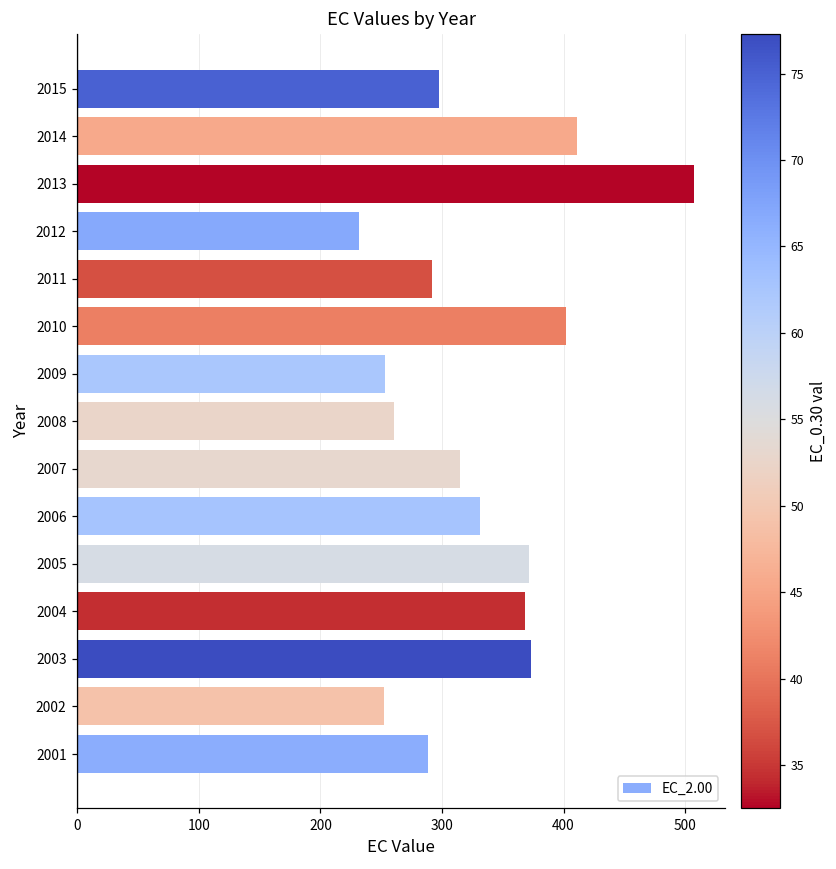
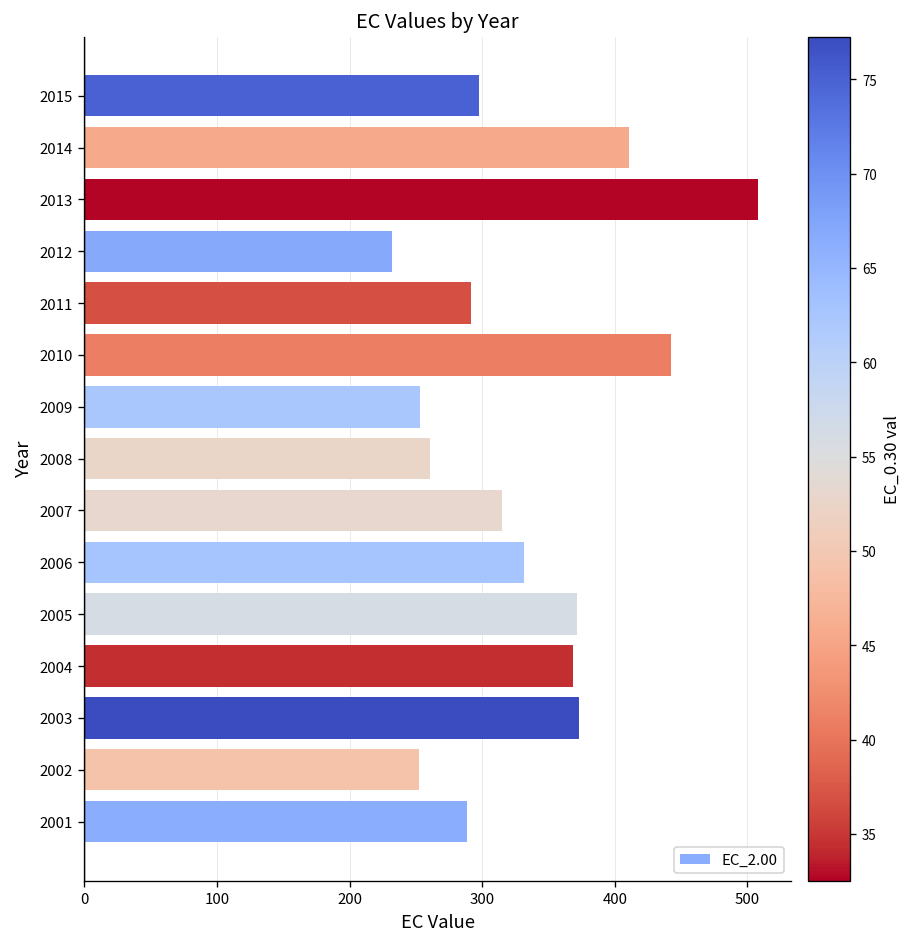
2010: 402 -> 443
